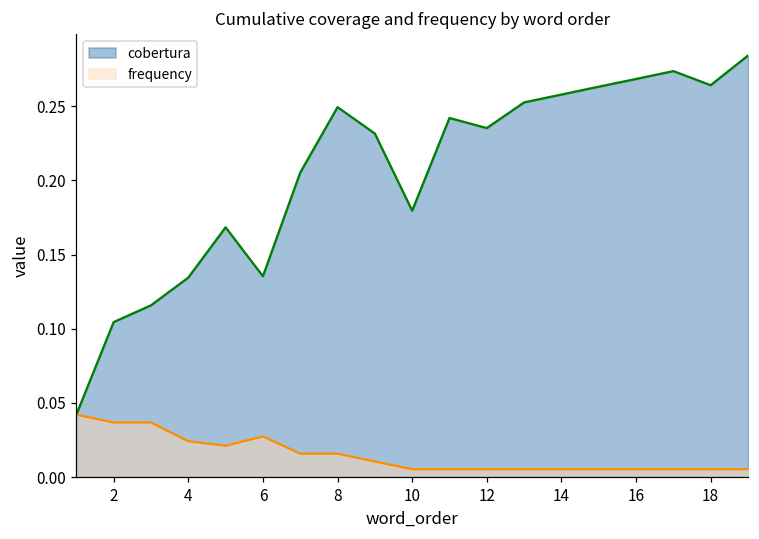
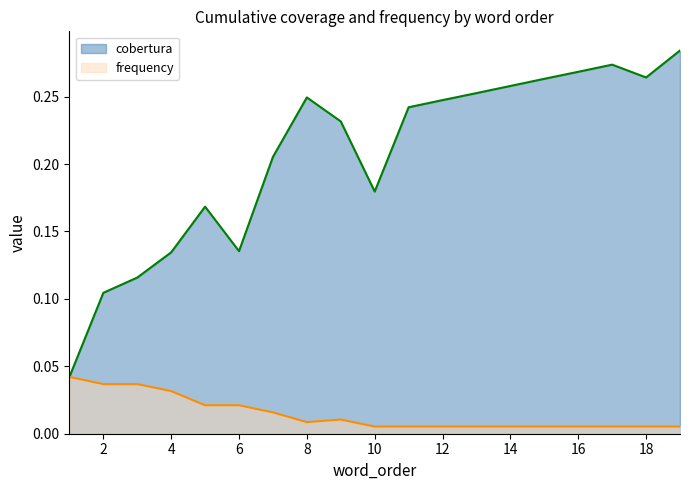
frequency, 4: 0.024 -> 0.032
frequency, 6: 0.027 -> 0.021
frequency, 8: 0.016 -> 0.009
cobertura, 12: 0.235 -> 0.247
